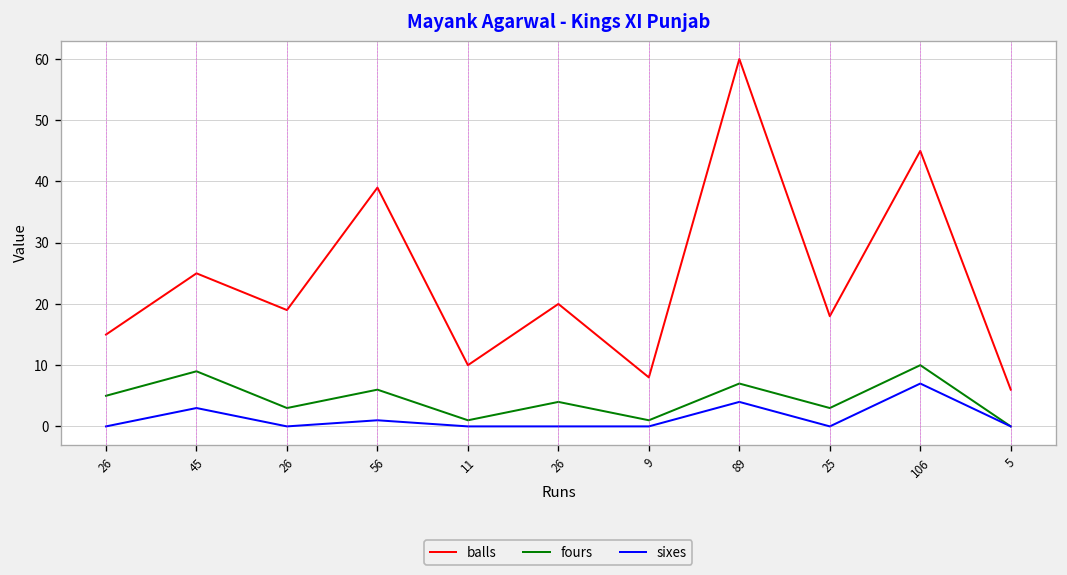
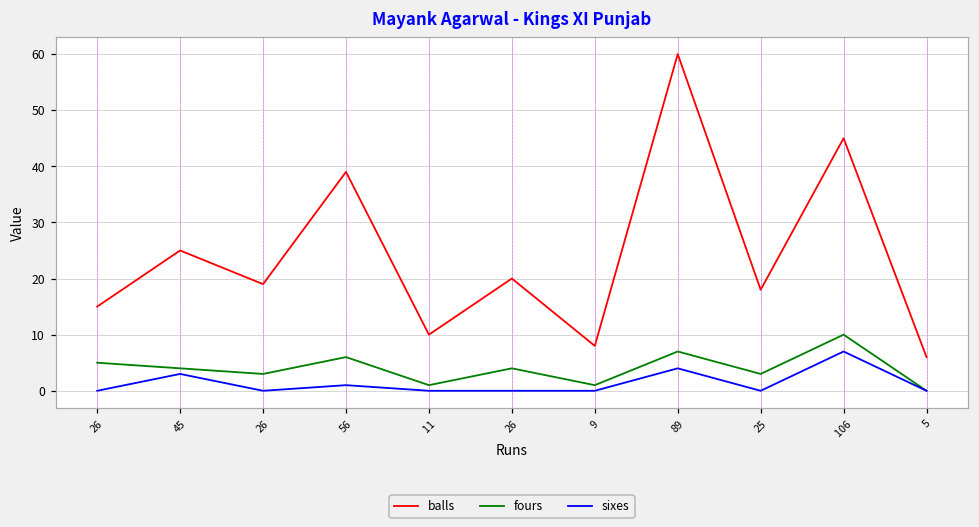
fours, 45: 9 -> 4
